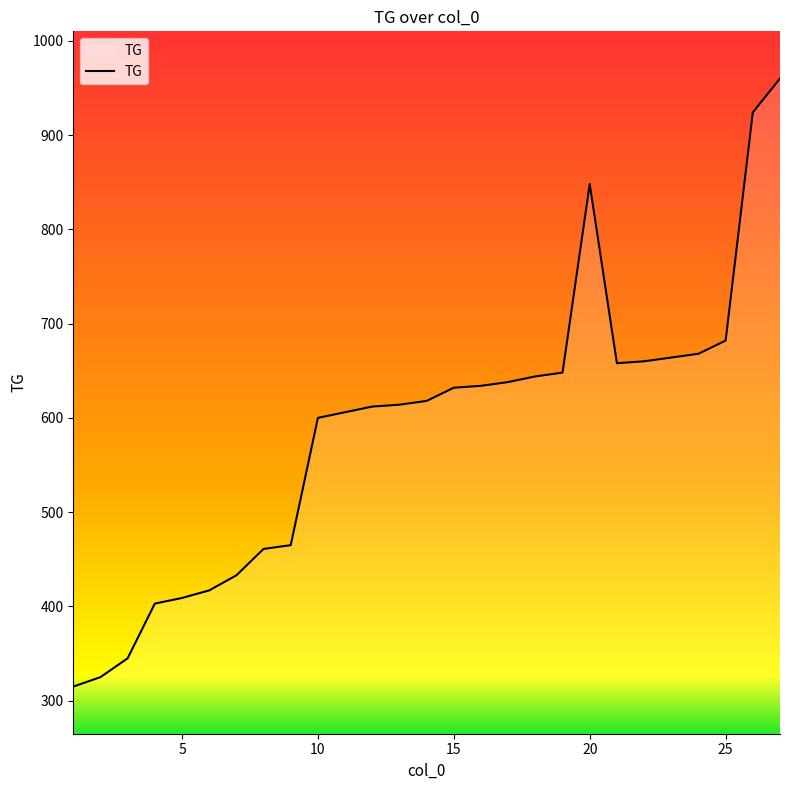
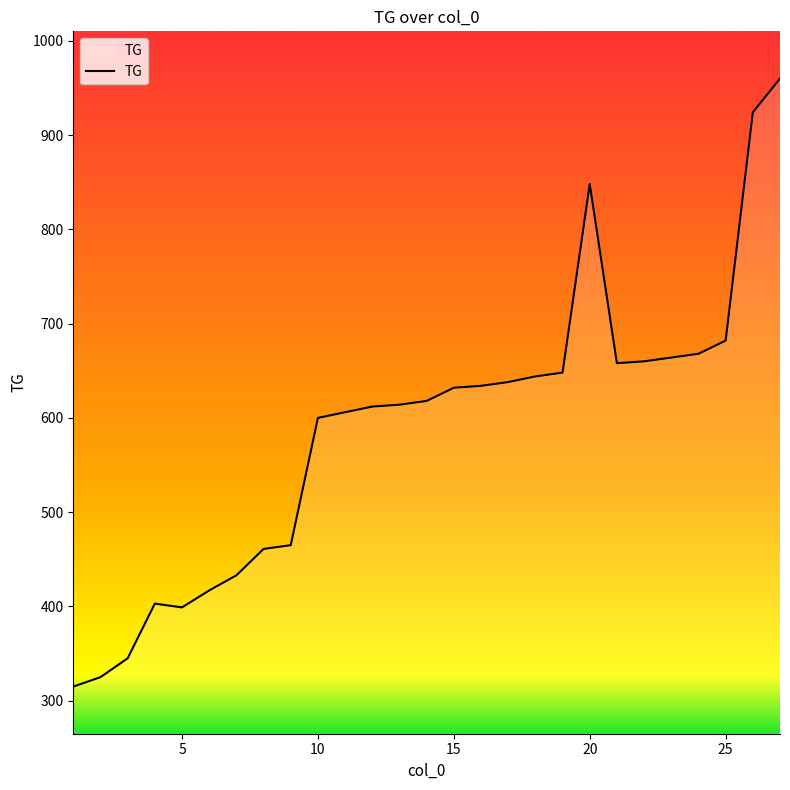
5: 410 -> 400
